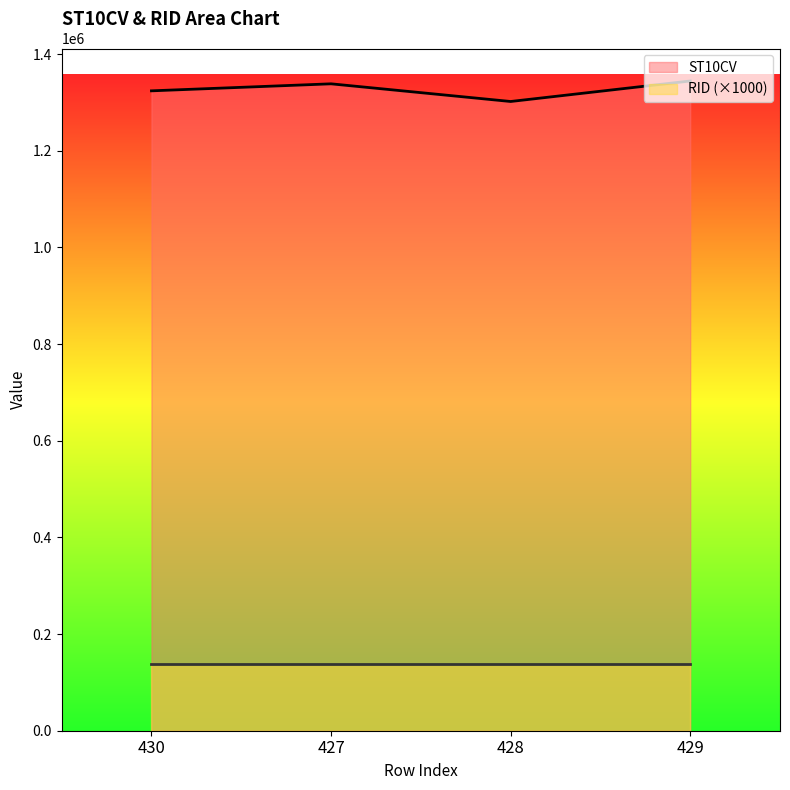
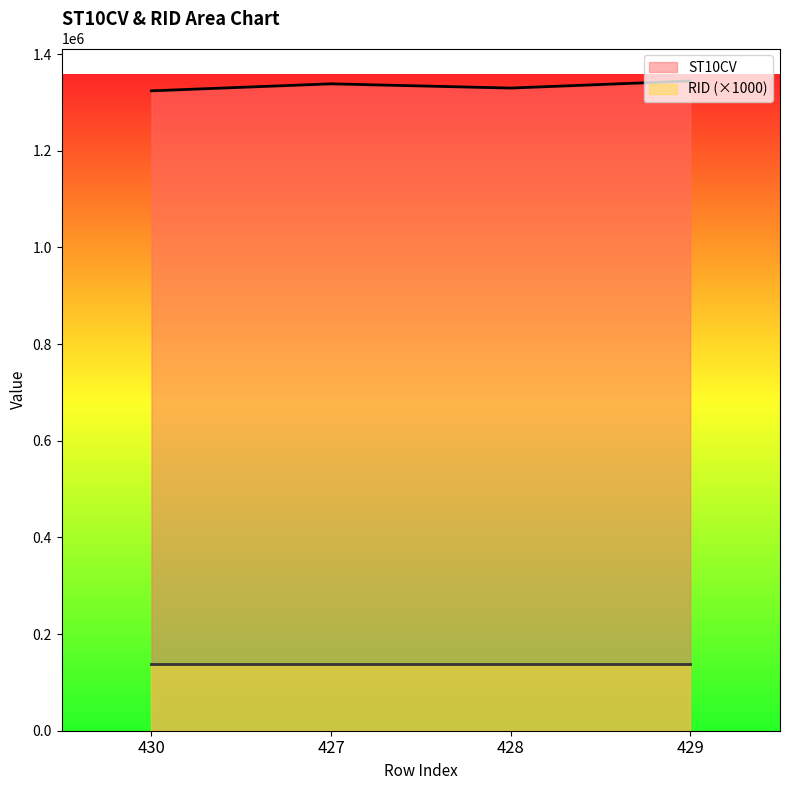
ST10CV, 428: 1300000 -> 1330000
